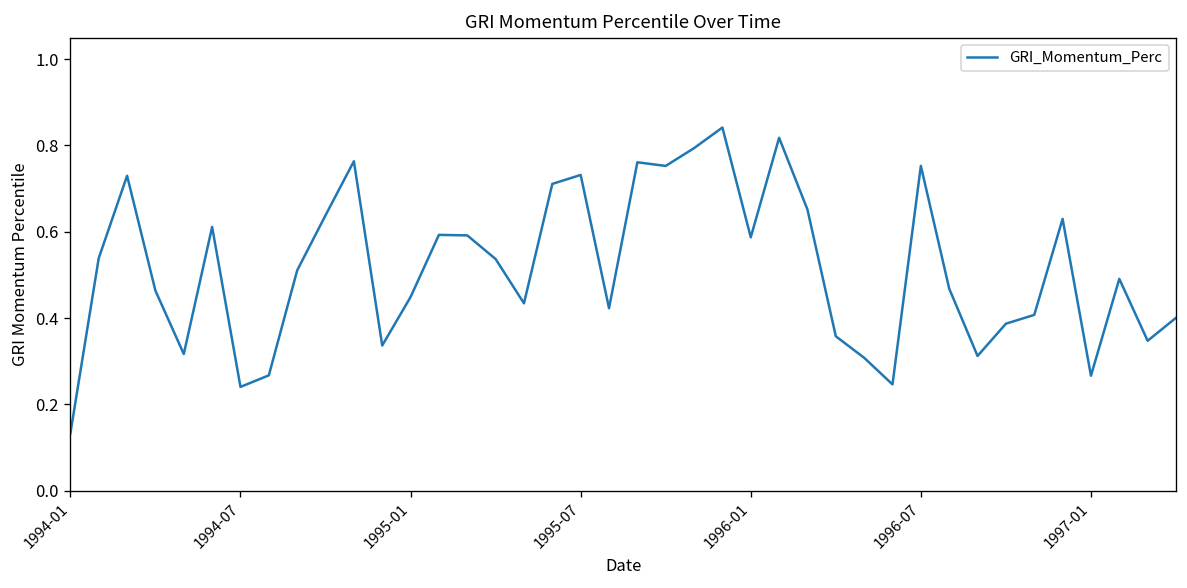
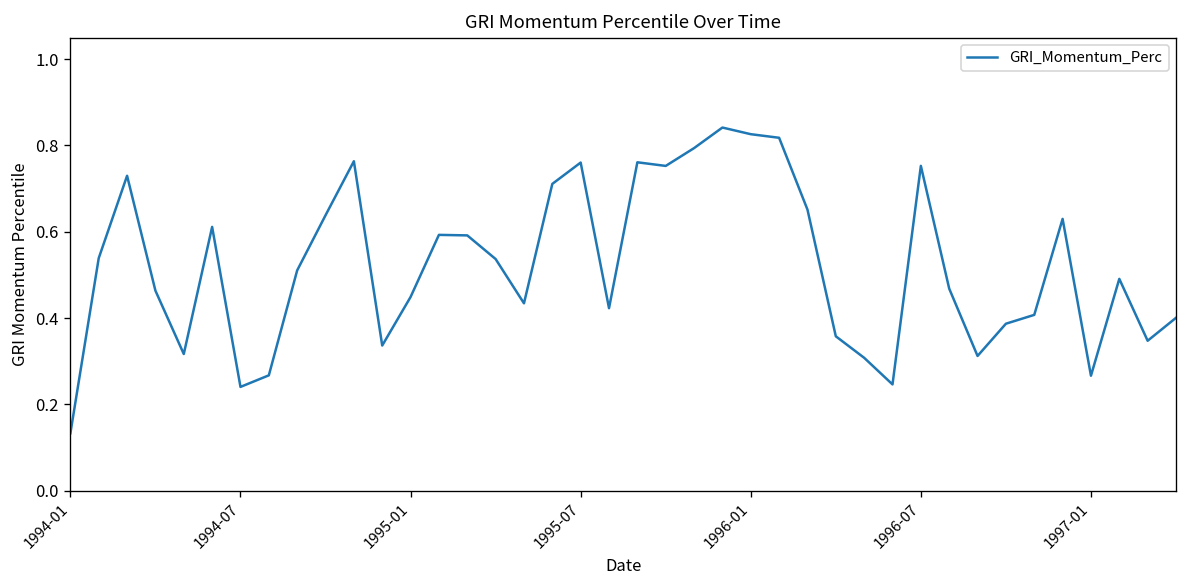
1995-07: 0.73 -> 0.76
1996-01: 0.59 -> 0.83
